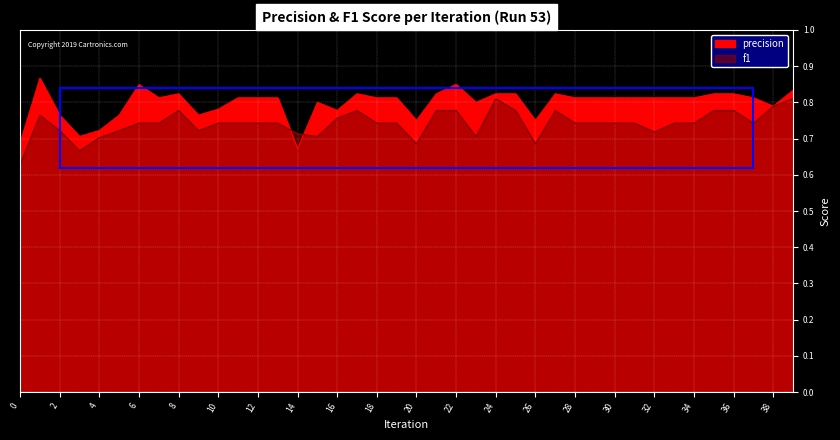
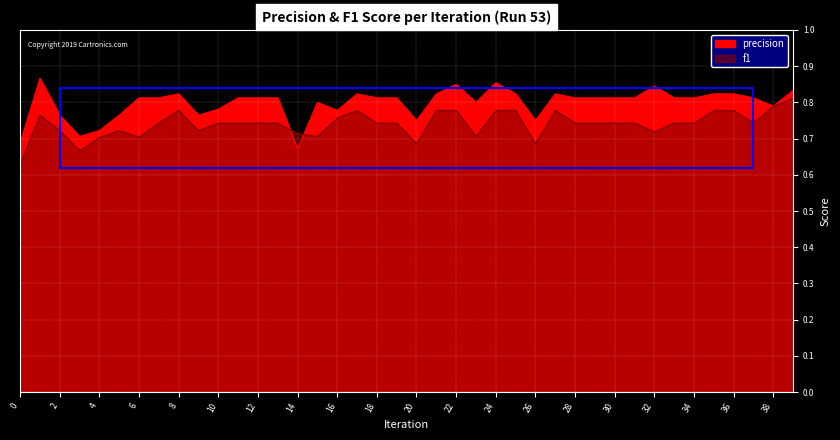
precision, 6: 0.85 -> 0.81
f1, 6: 0.74 -> 0.70
precision, 24: 0.82 -> 0.85
f1, 24: 0.81 -> 0.78
precision, 32: 0.81 -> 0.85
